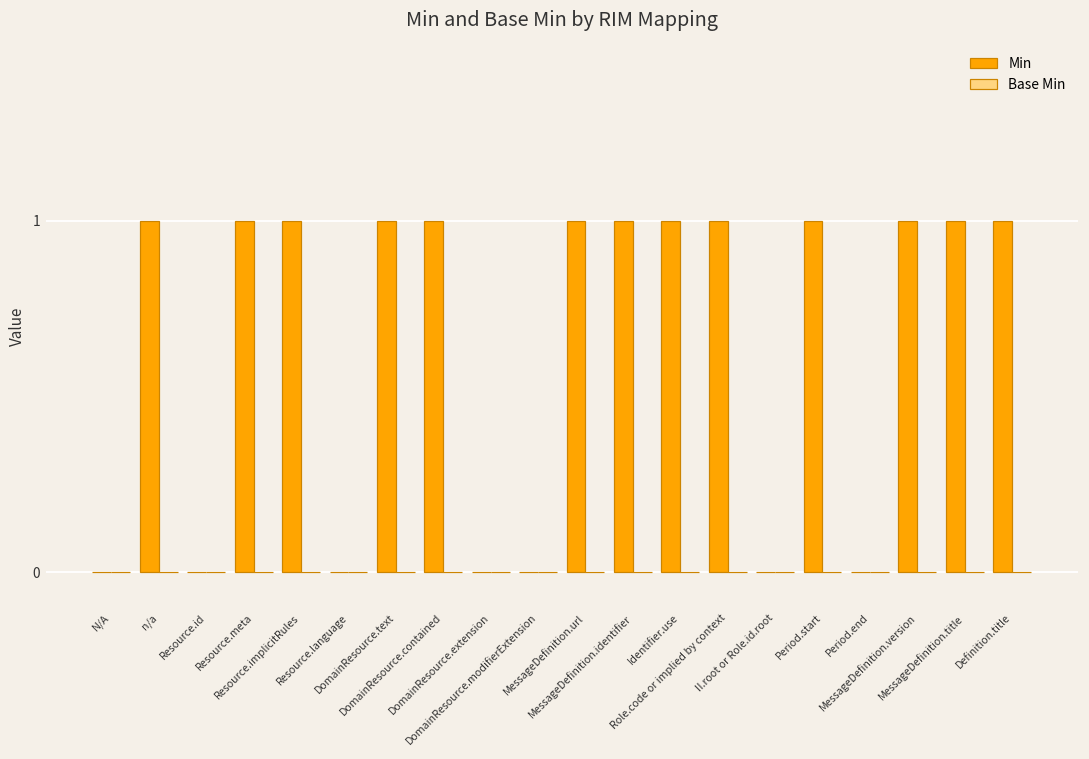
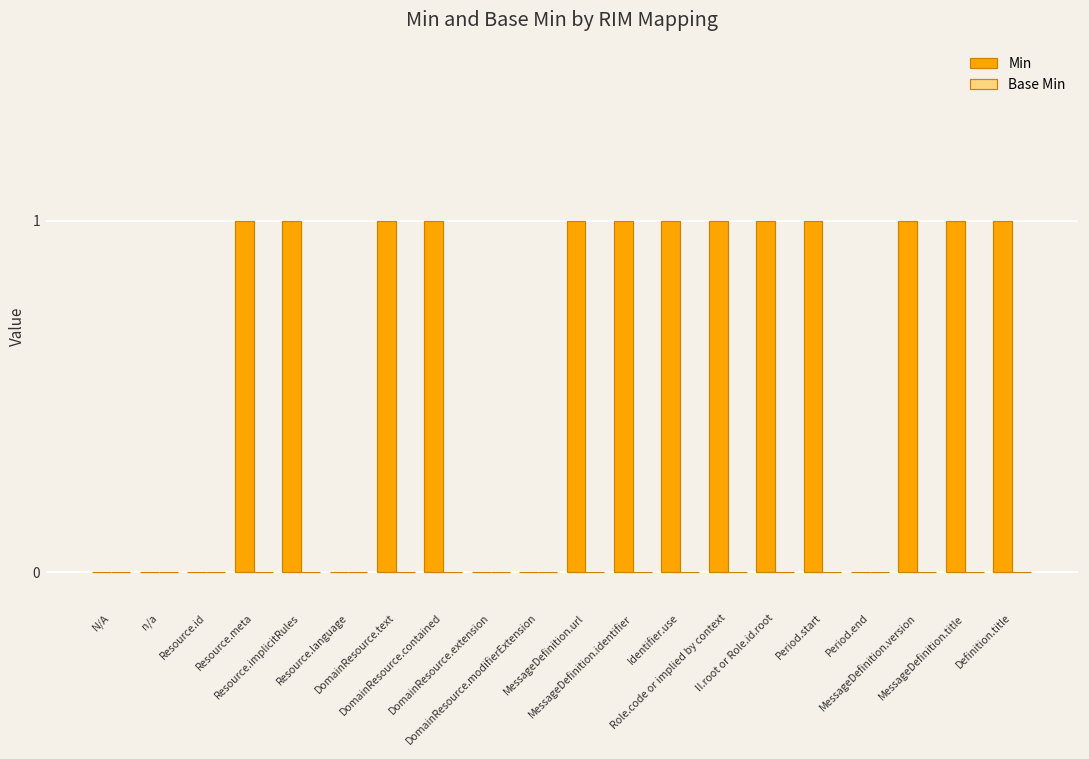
Min, n/a: 1 -> 0
Min, II.root or Role.id.root: 0 -> 1
